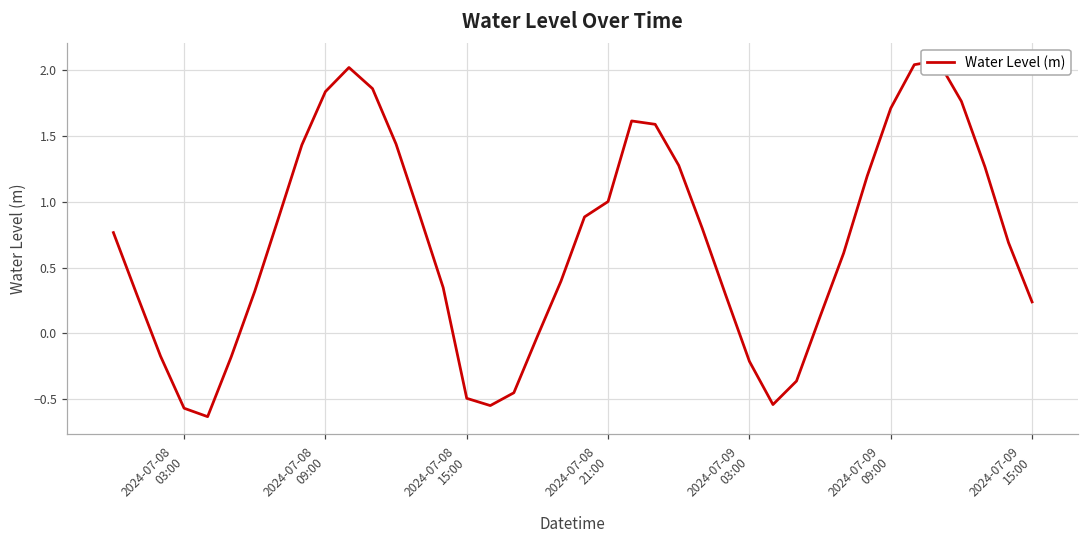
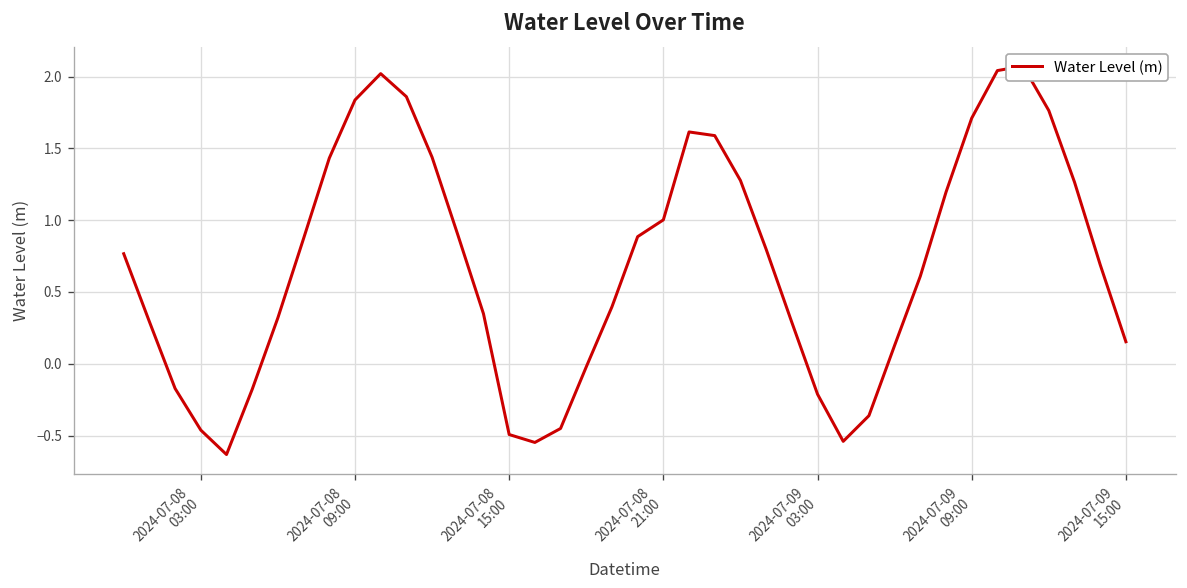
2024-07-08 03:00: -0.57 -> -0.46
2024-07-09 15:00: 0.24 -> 0.15
